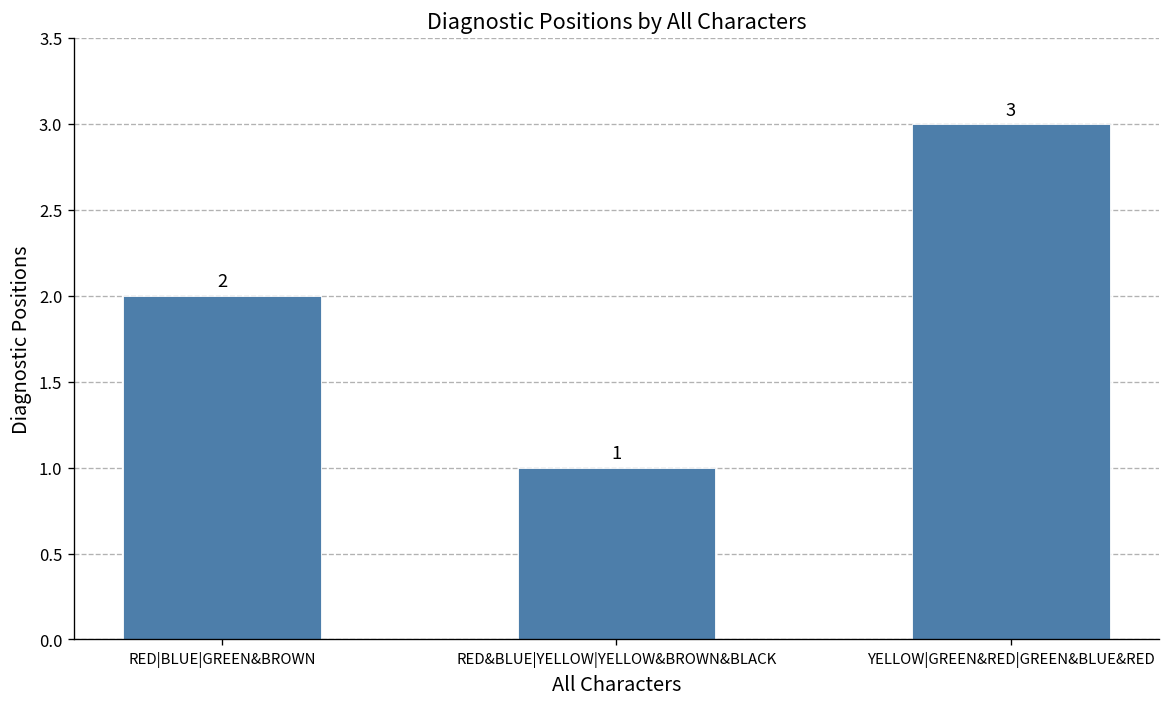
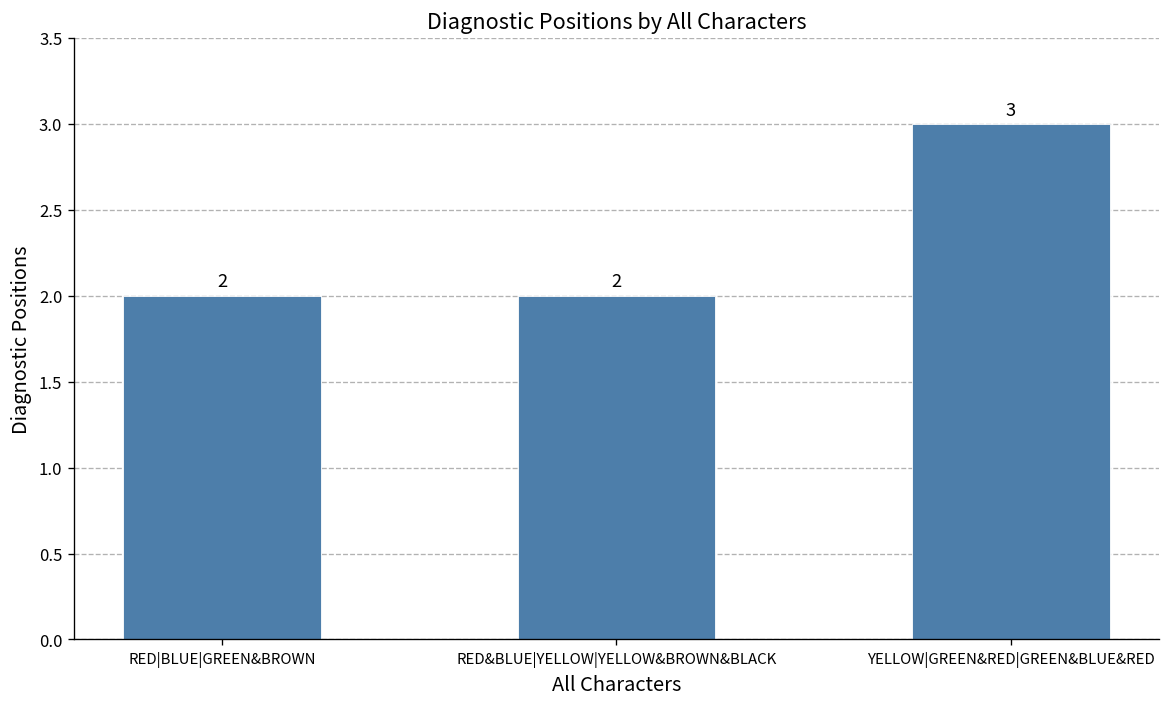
RED&BLUE|YELLOW|YELLOW&BROWN&BLACK: 1 -> 2
